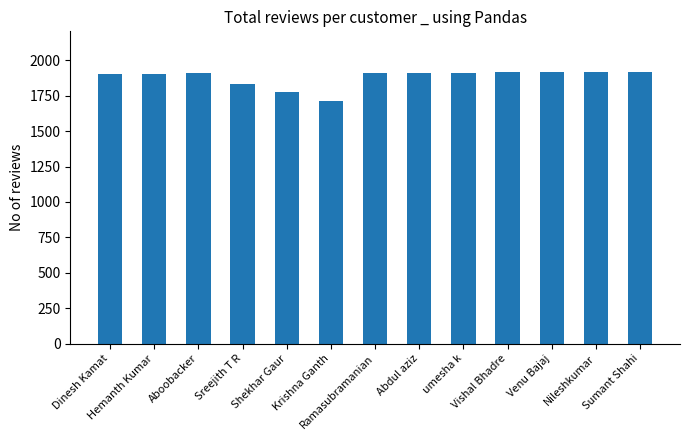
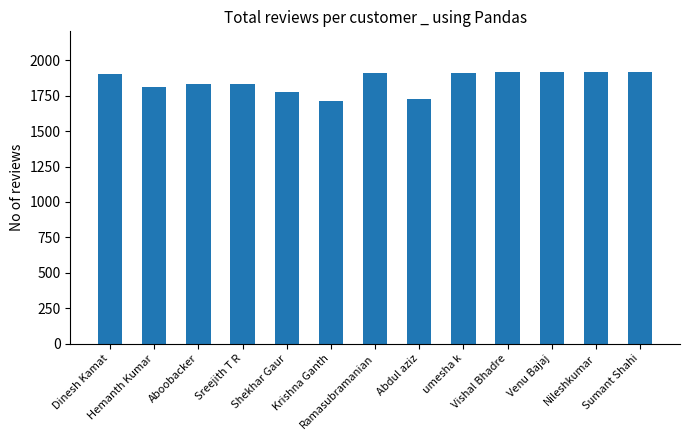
Hemanth Kumar: 1910 -> 1820
Aboobacker: 1910 -> 1830
Abdul aziz: 1910 -> 1720
